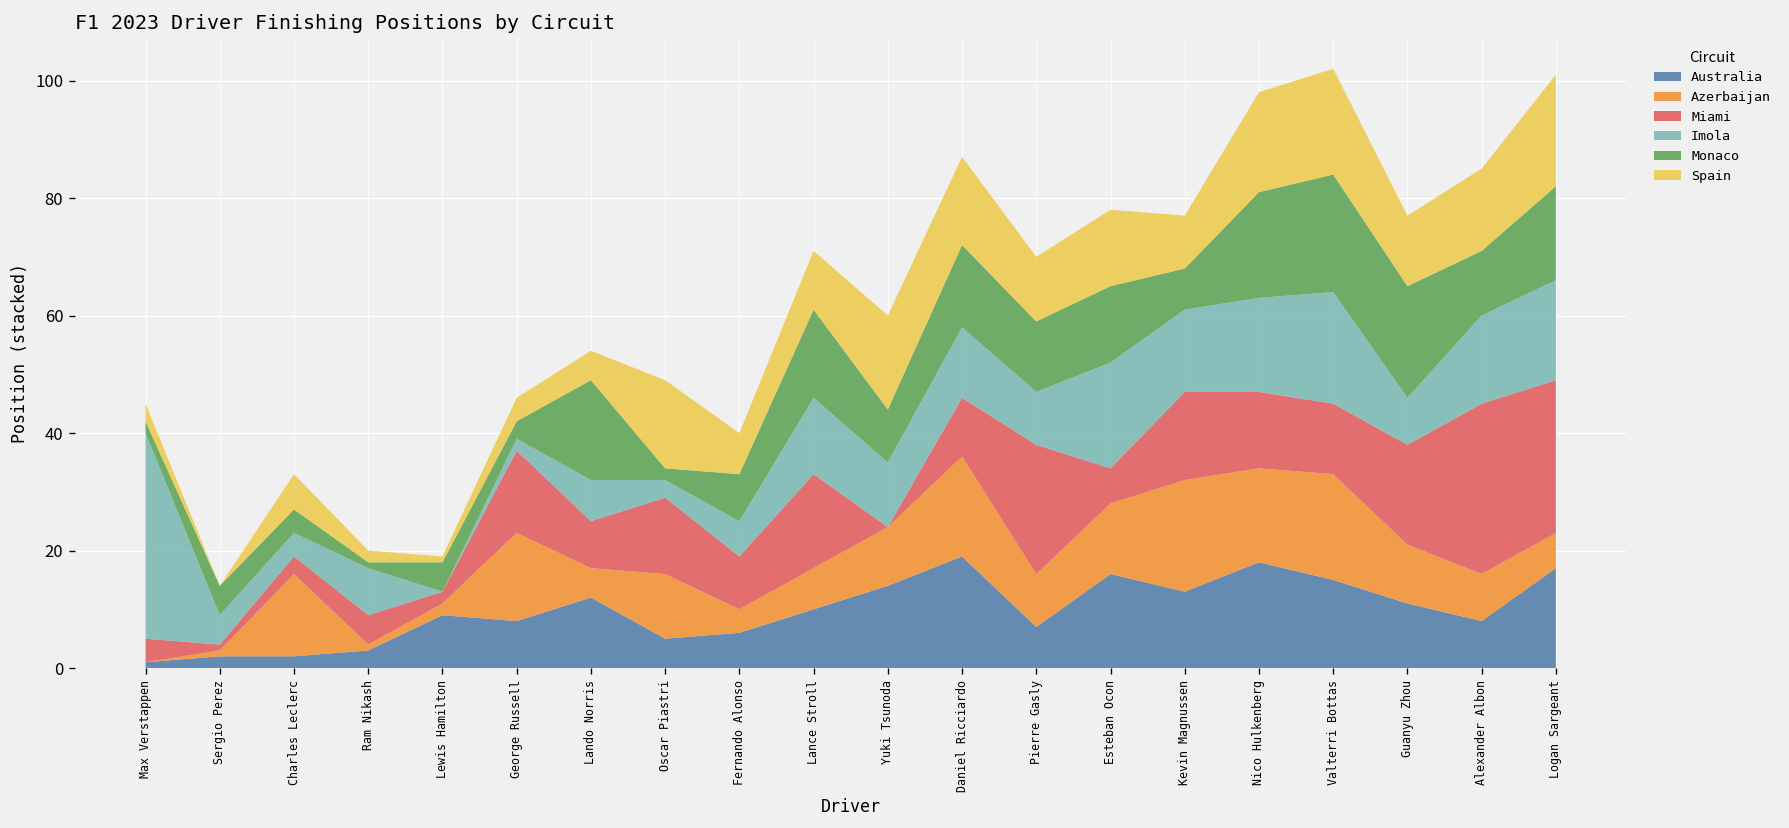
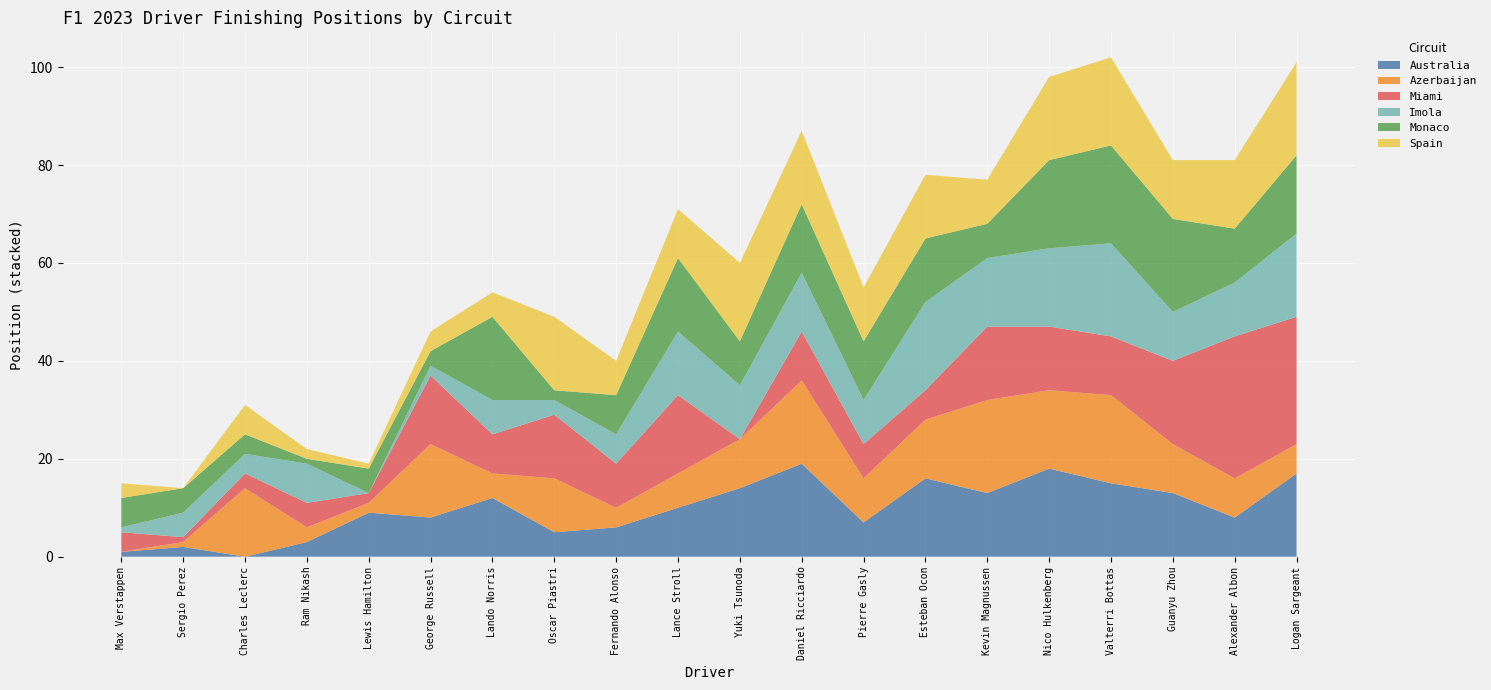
Imola, Max Verstappen: 35 -> 1
Monaco, Max Verstappen: 2 -> 6
Australia, Charles Leclerc: 2 -> 0
Azerbaijan, Ram Nikash: 1 -> 3
Miami, Pierre Gasly: 22 -> 7
Australia, Guanyu Zhou: 11 -> 13
Imola, Guanyu Zhou: 8 -> 10
Imola, Alexander Albon: 15 -> 11
